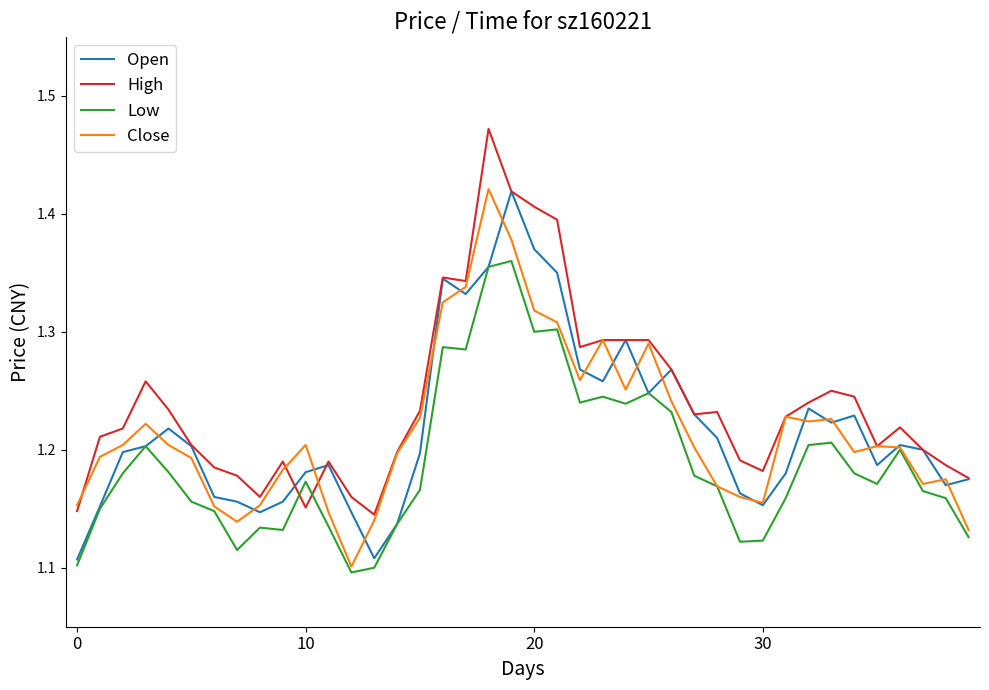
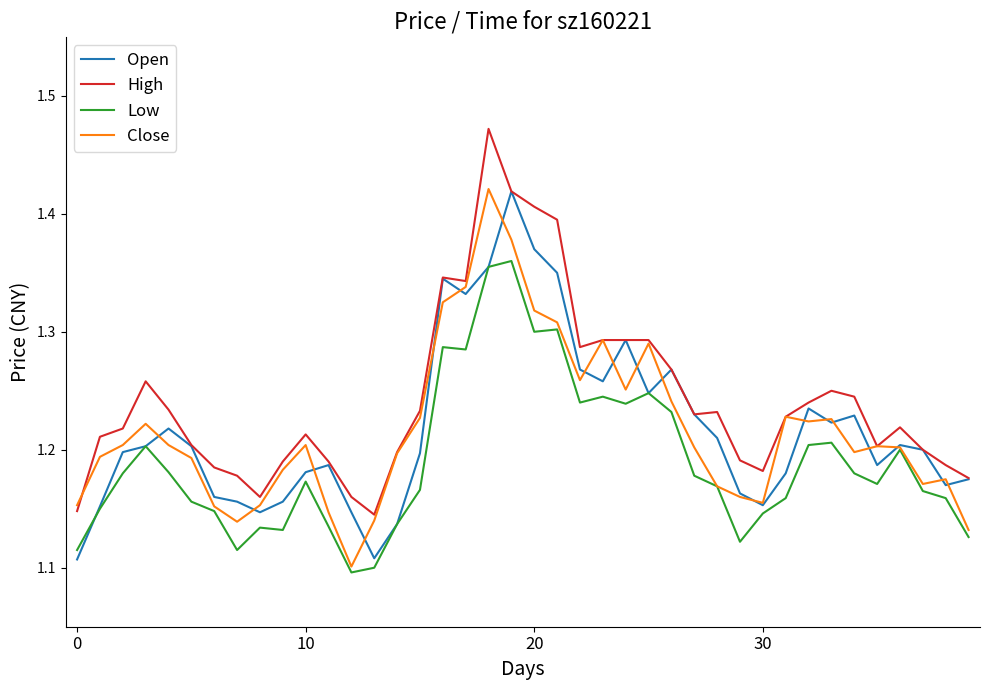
Low, 0: 1.102 -> 1.115
High, 10: 1.151 -> 1.213
Low, 30: 1.123 -> 1.146
